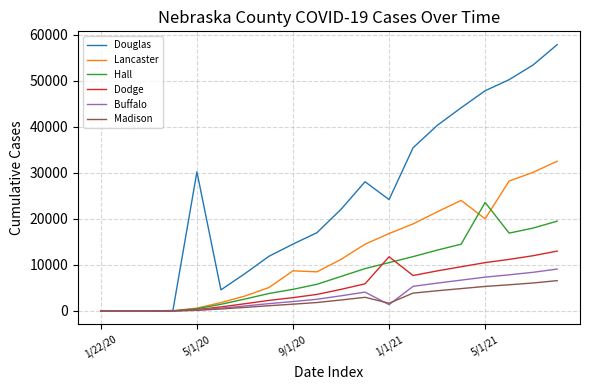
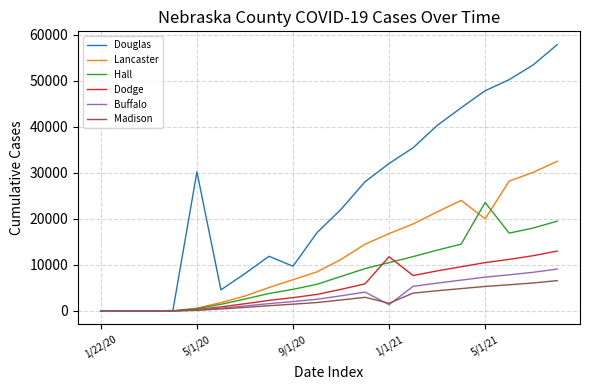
Douglas, 9/1/20: 15000 -> 10000
Lancaster, 9/1/20: 9000 -> 7000
Douglas, 1/1/21: 24000 -> 32000
